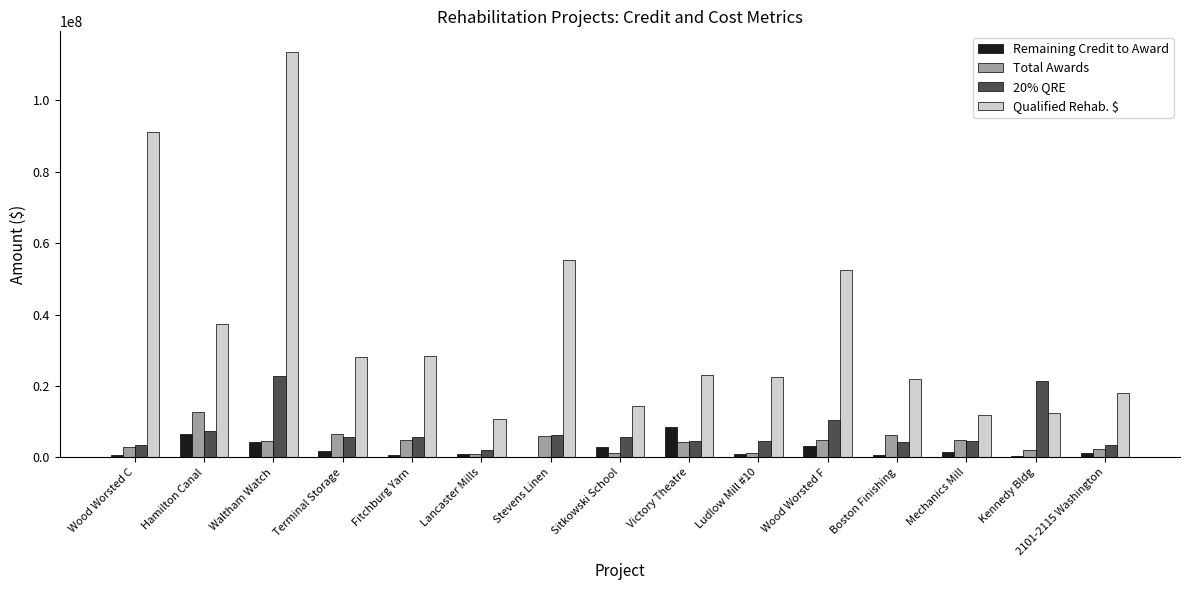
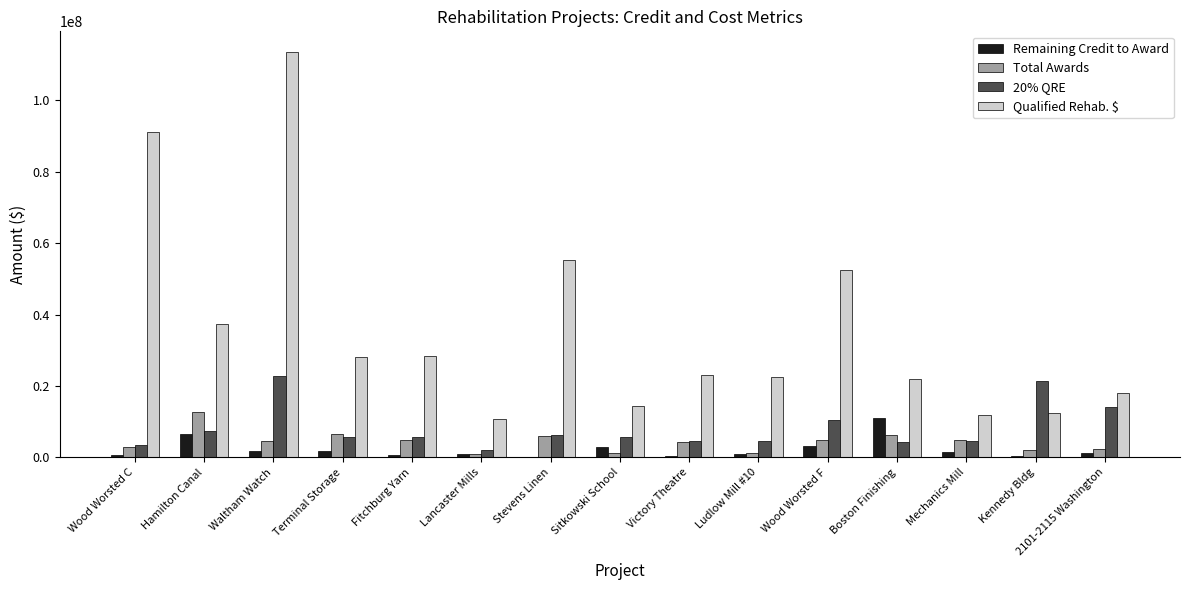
Remaining Credit to Award, Waltham Watch: 4000000 -> 2000000
Remaining Credit to Award, Victory Theatre: 9000000 -> 0
Remaining Credit to Award, Boston Finishing: 1000000 -> 11000000
20% QRE, 2101-2115 Washington: 4000000 -> 14000000
